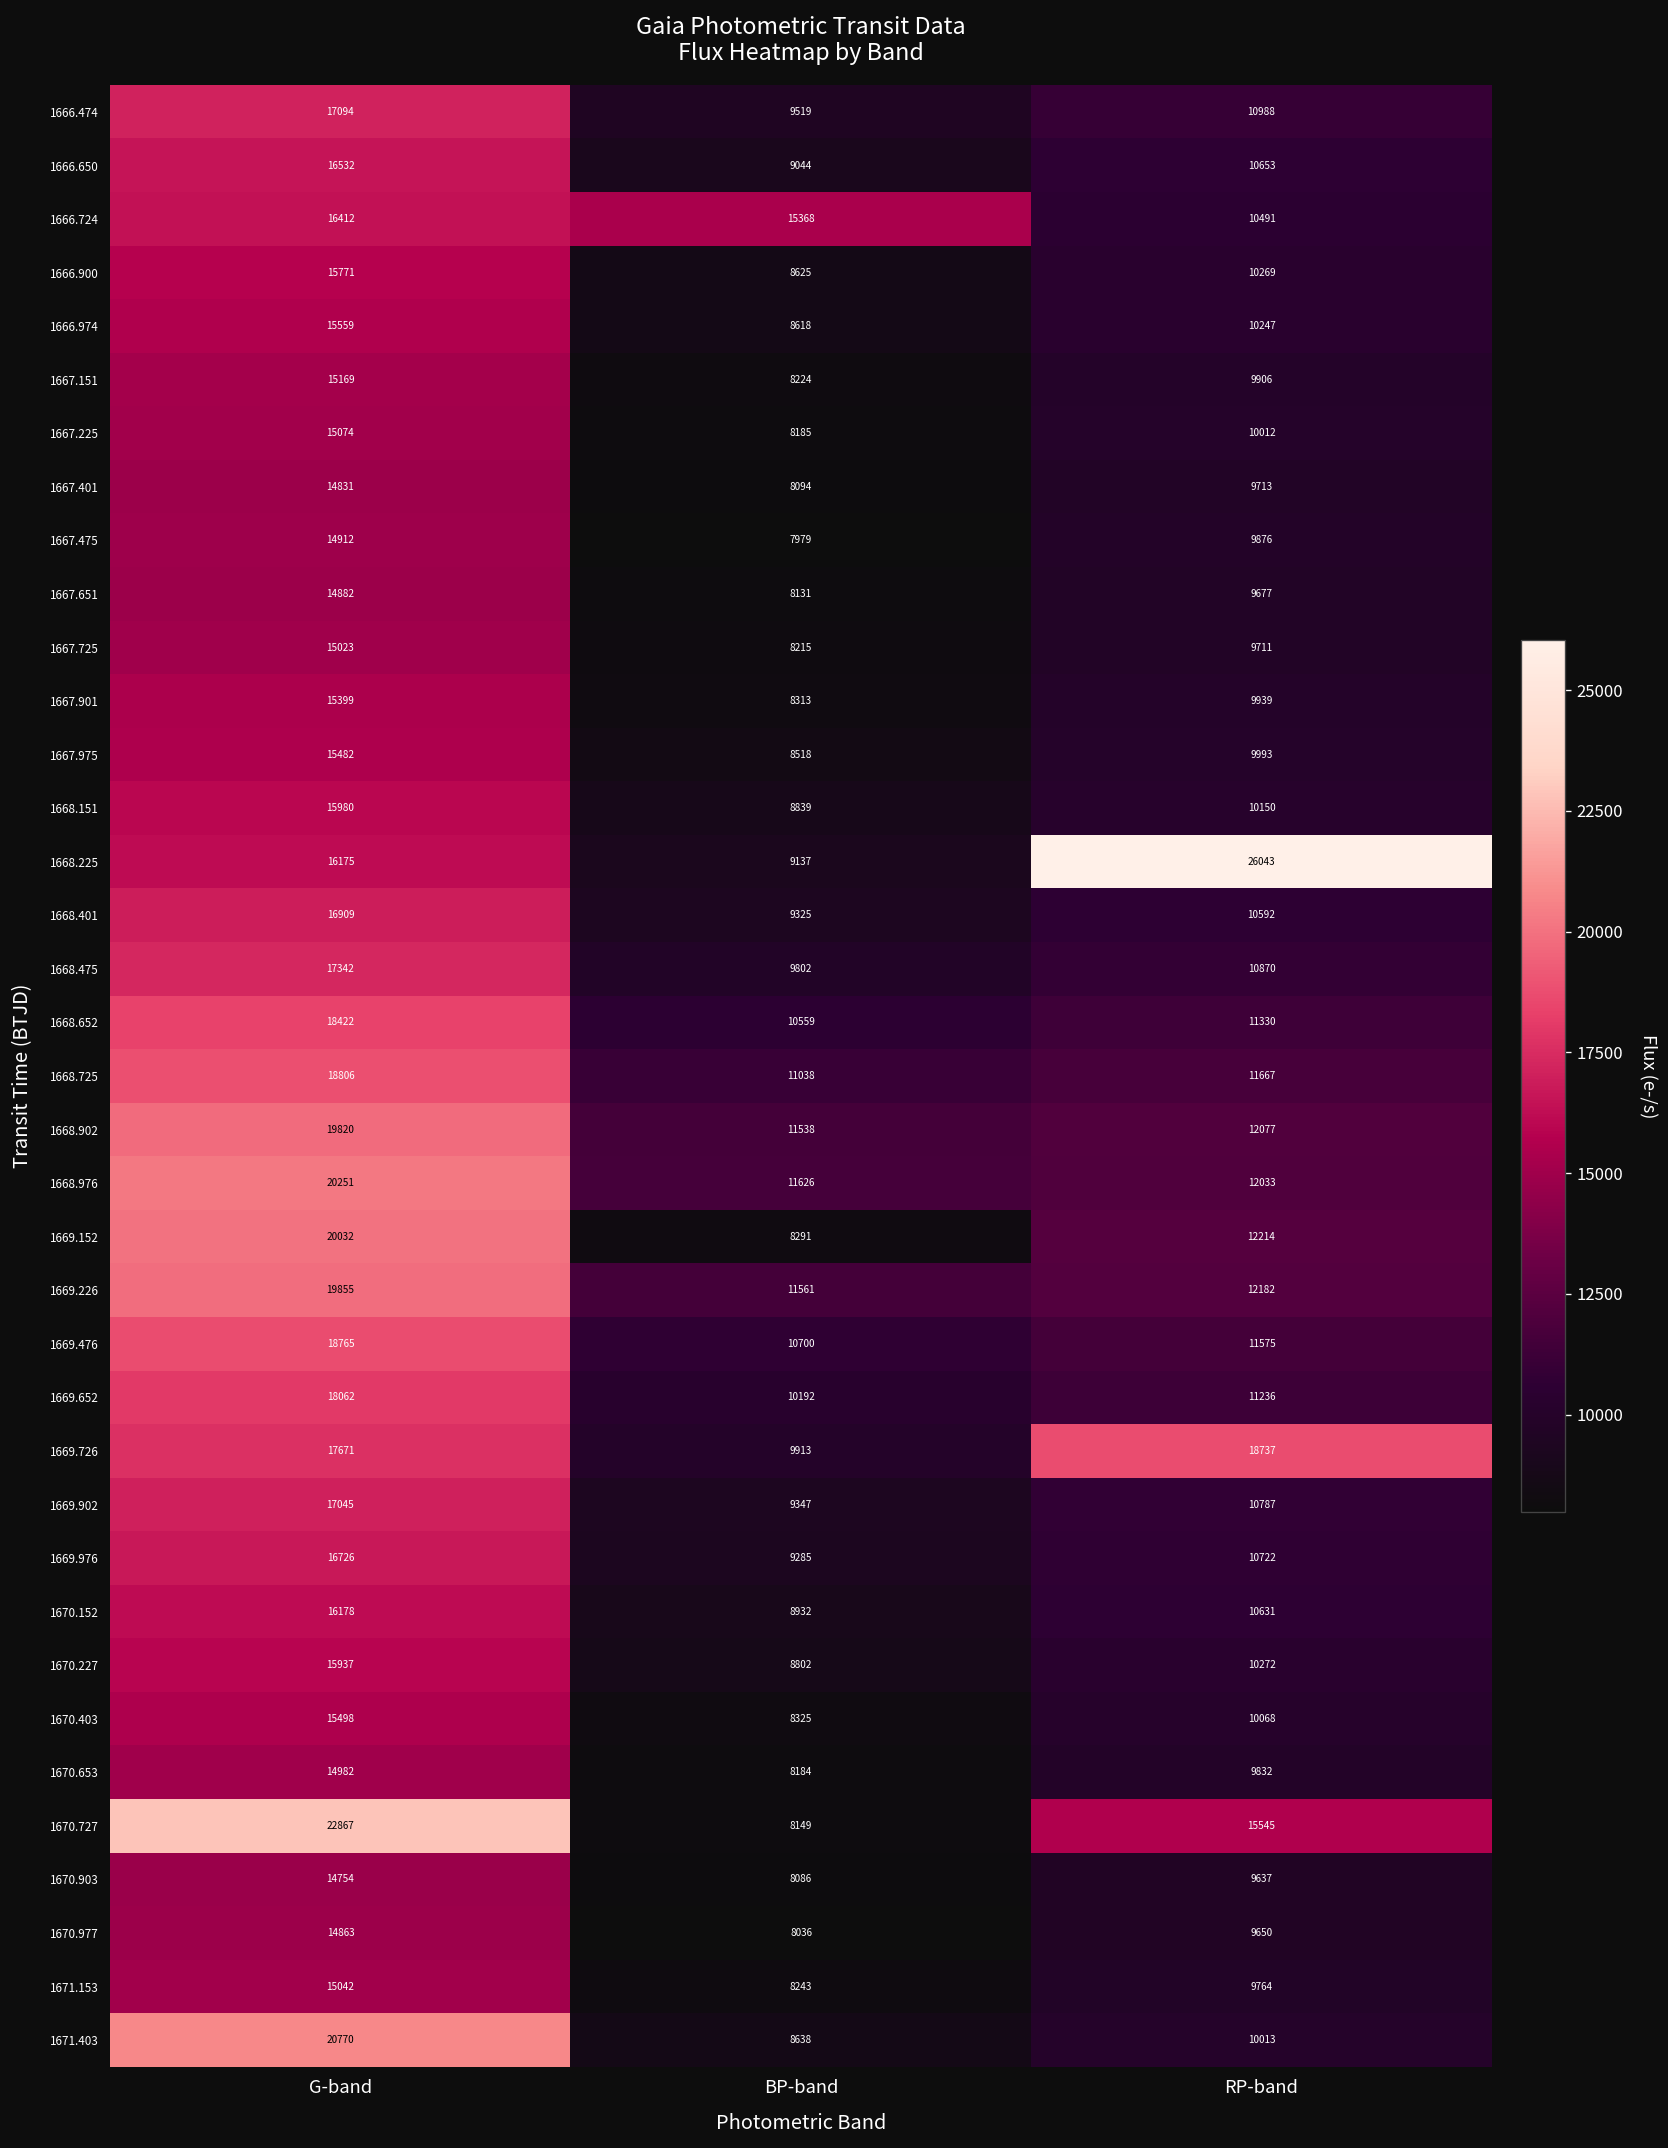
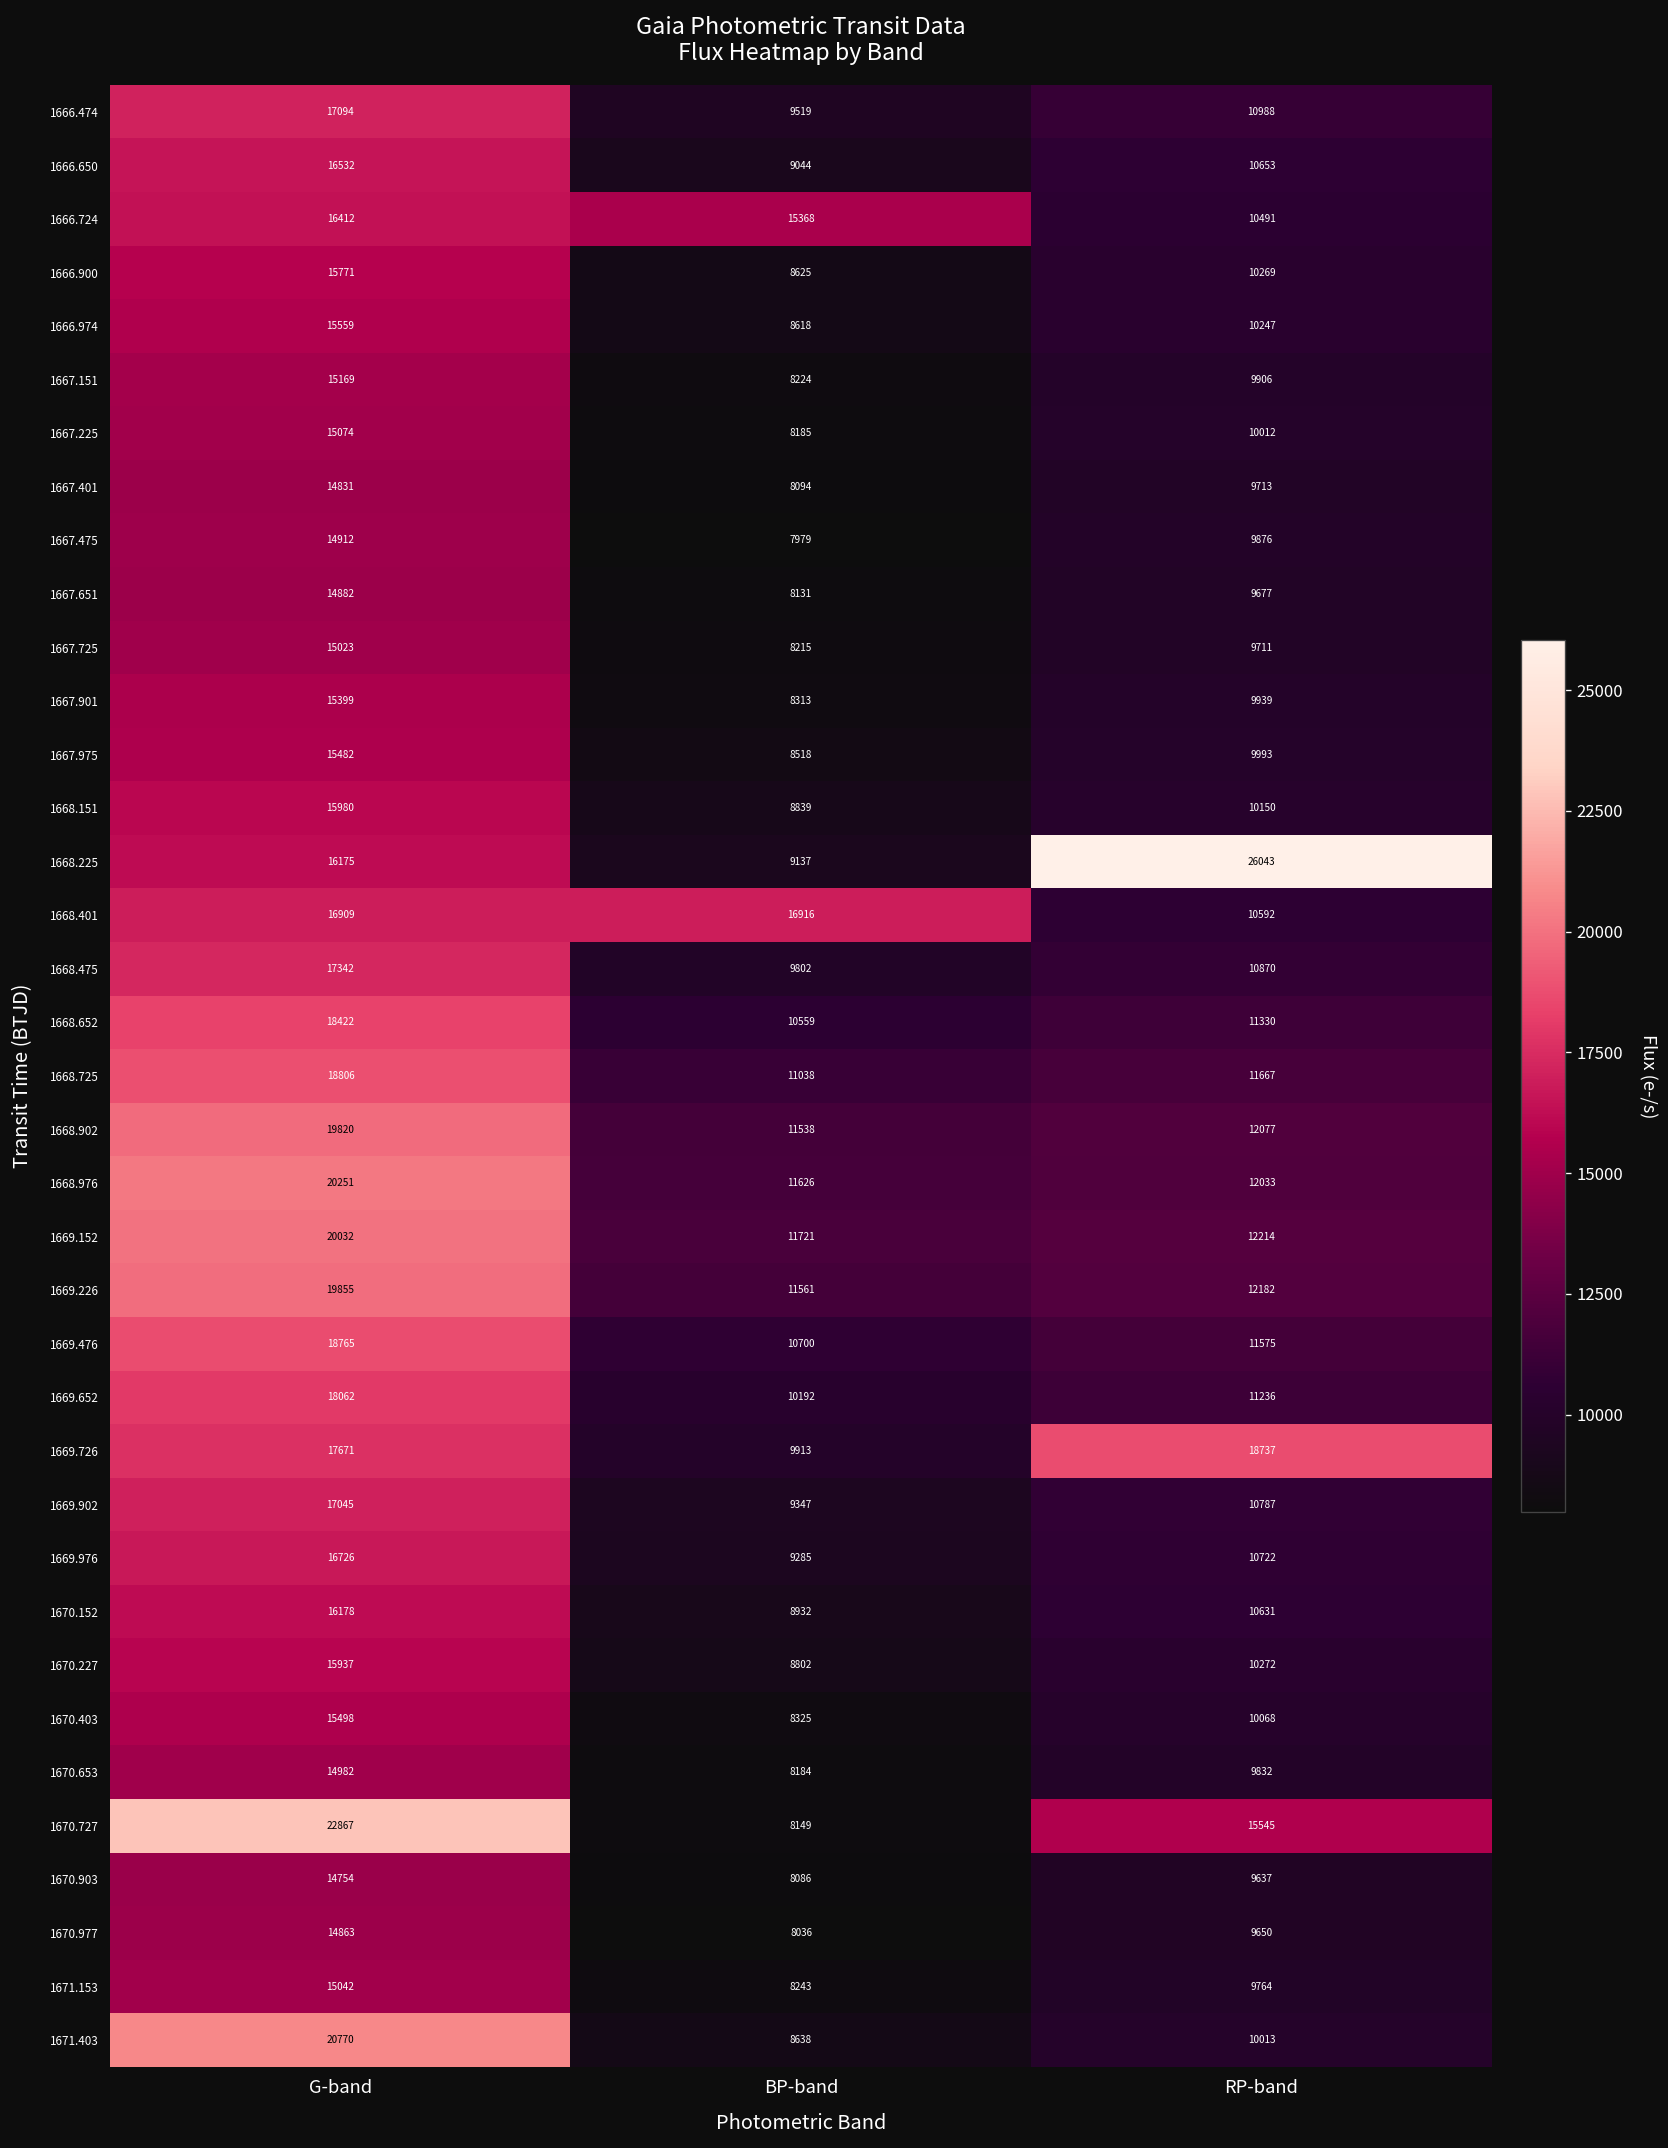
1668.401, BP-band: 9325 -> 16916
1669.152, BP-band: 8291 -> 11721
